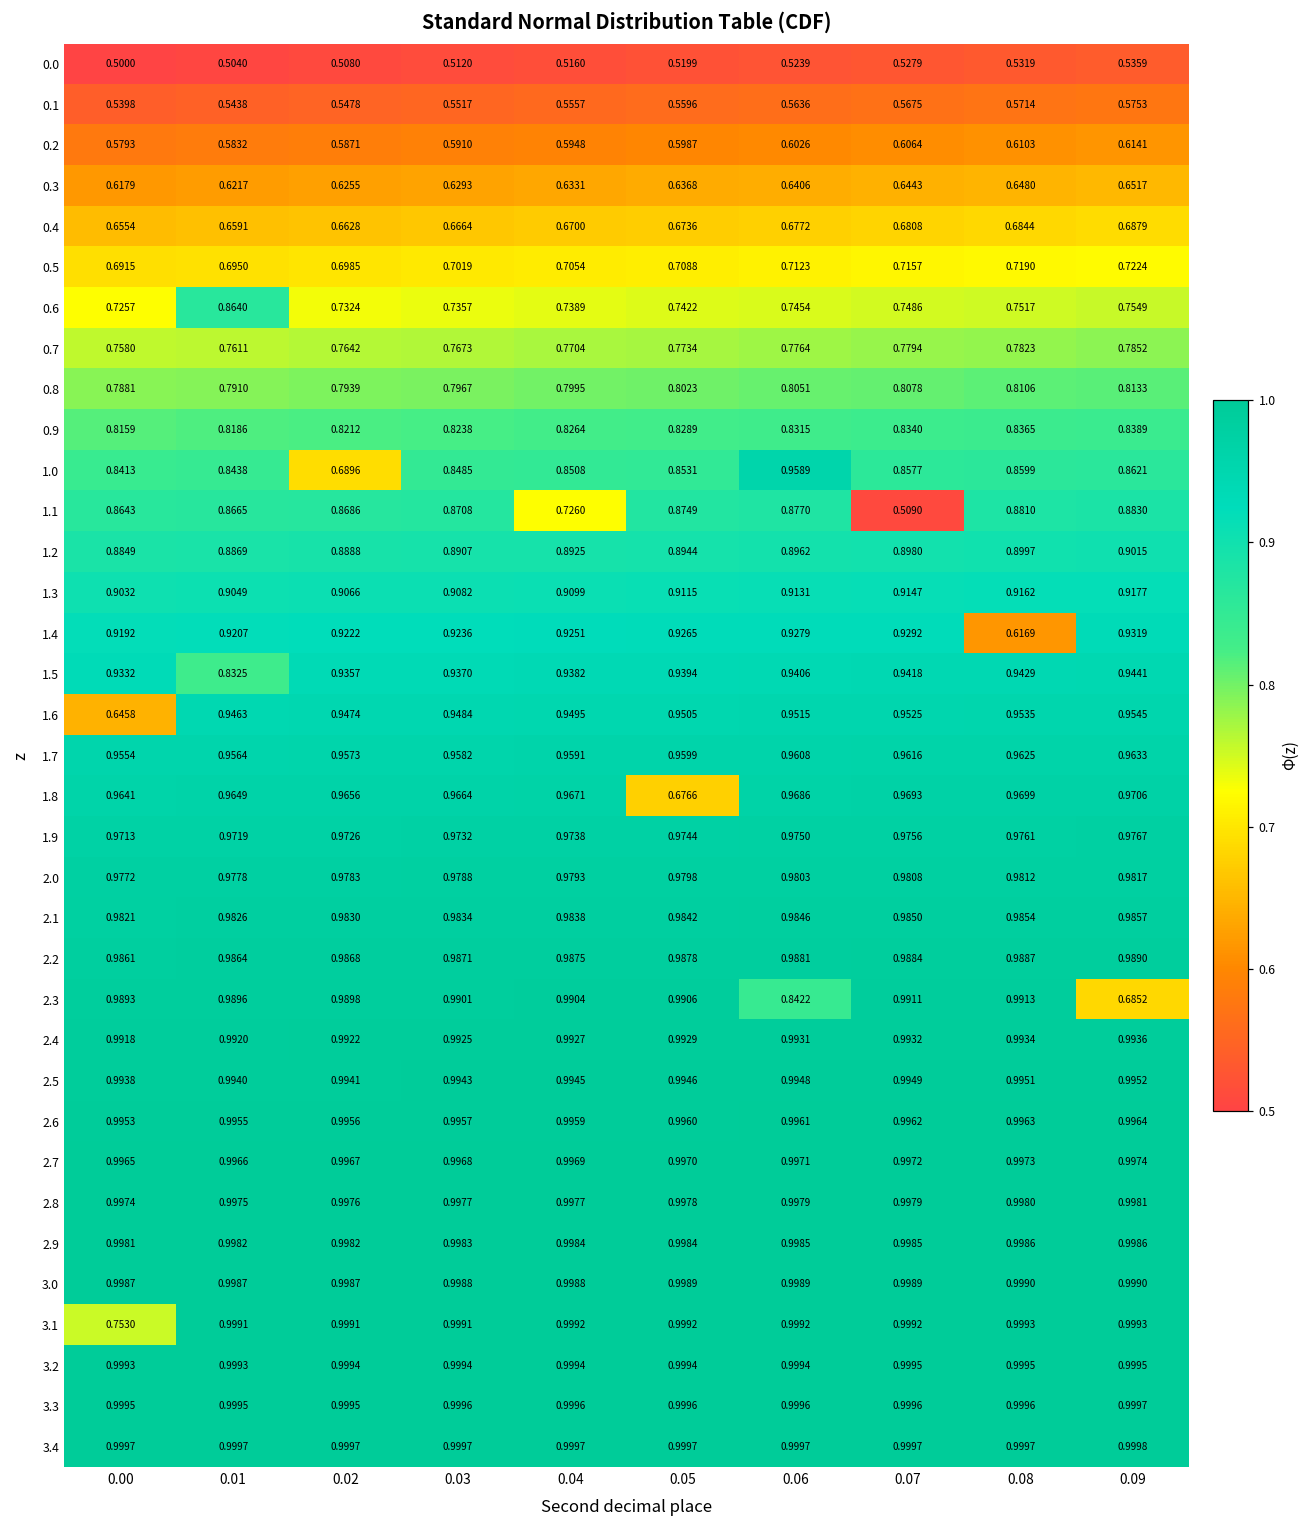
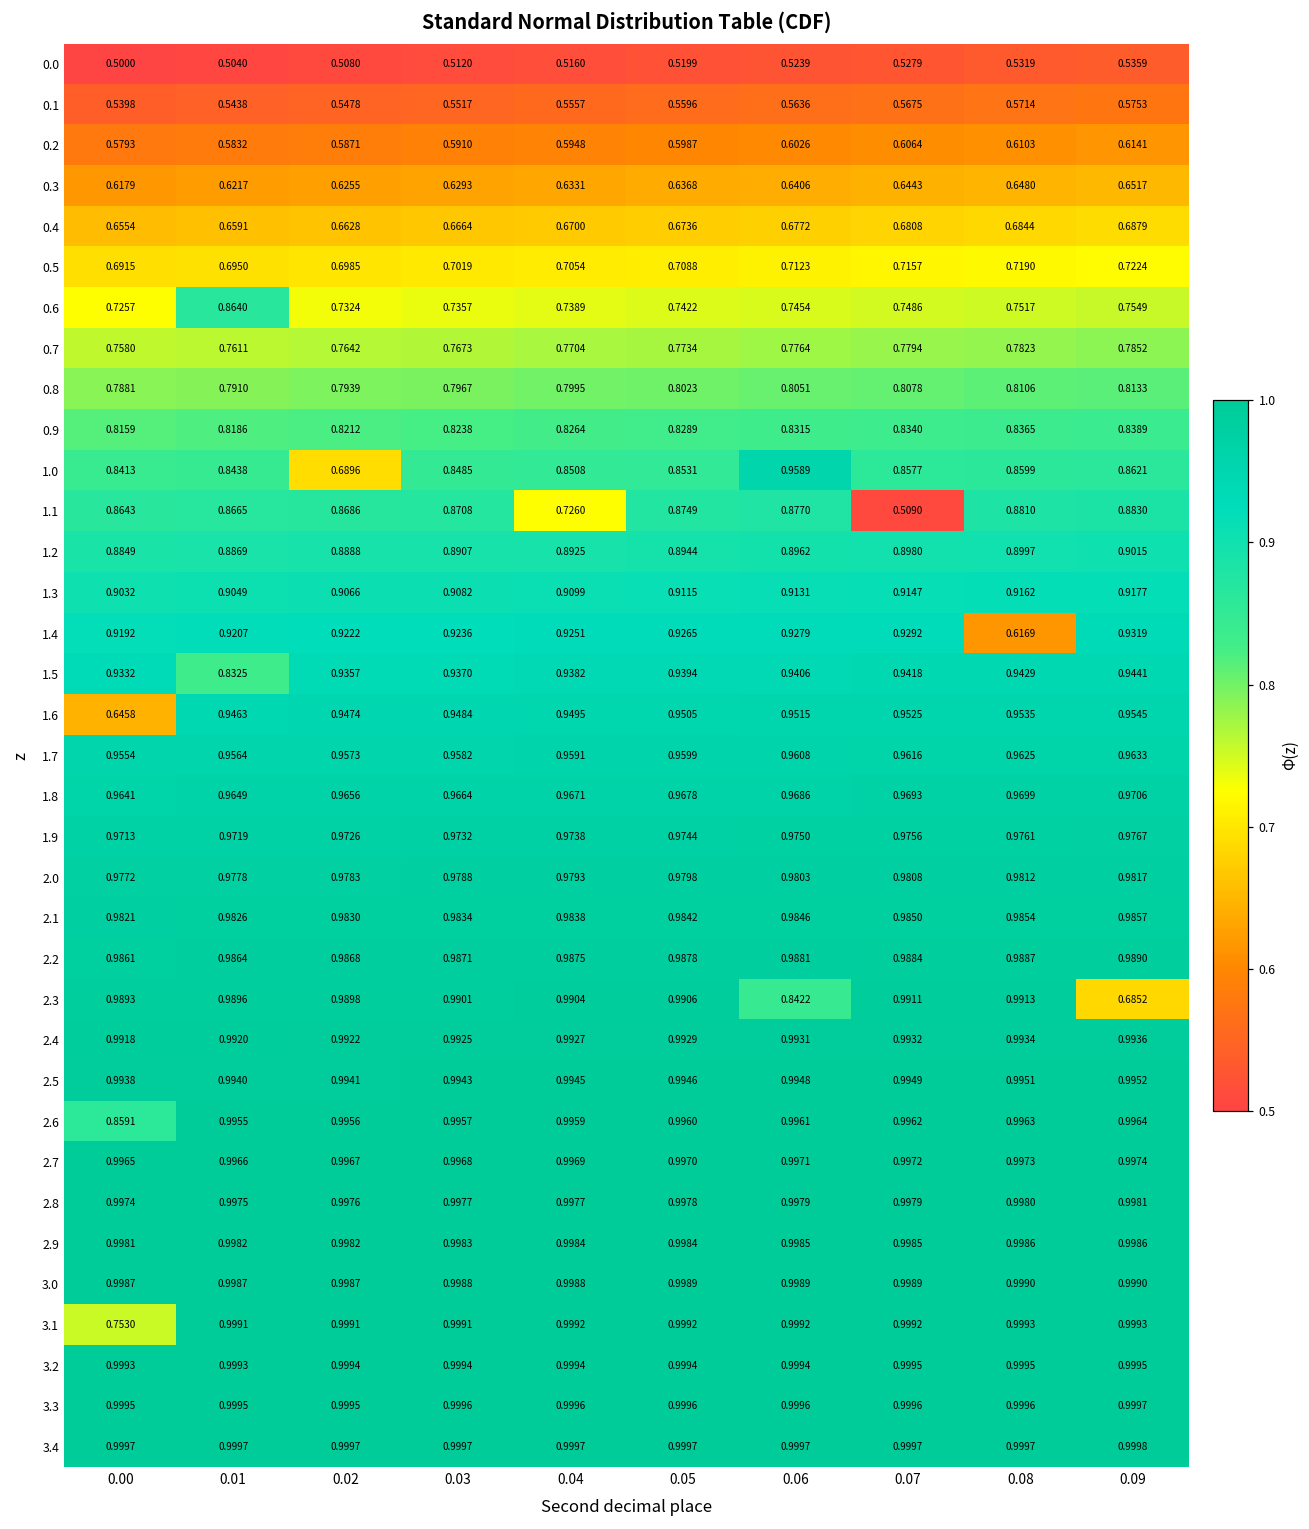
1.8, 0.05: 0.6766 -> 0.9678
2.6, 0.00: 0.9953 -> 0.8591
